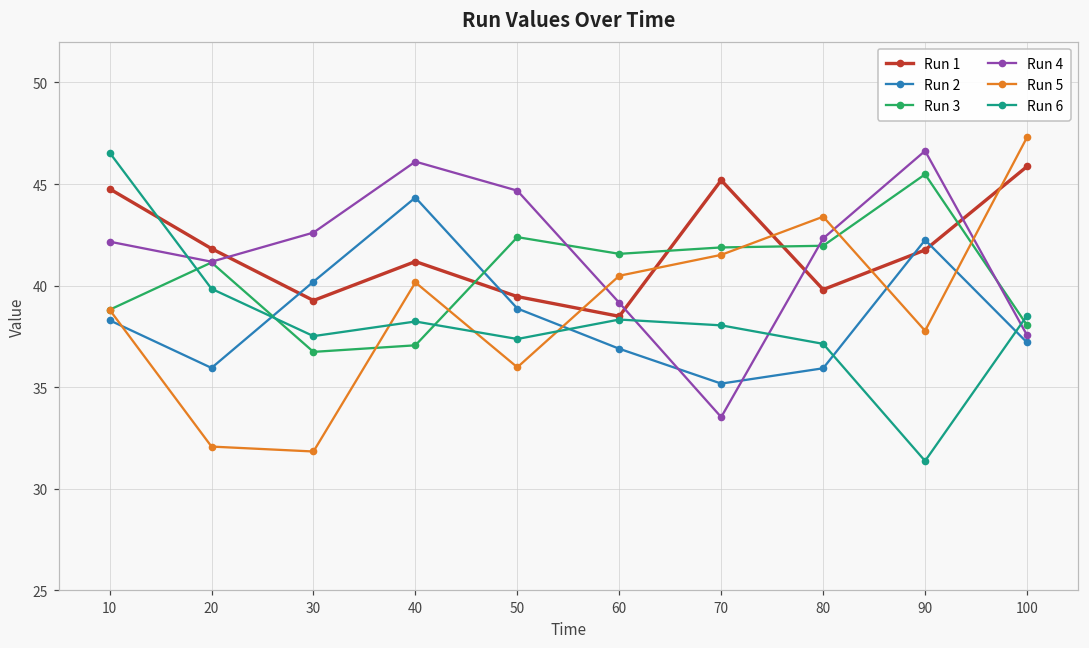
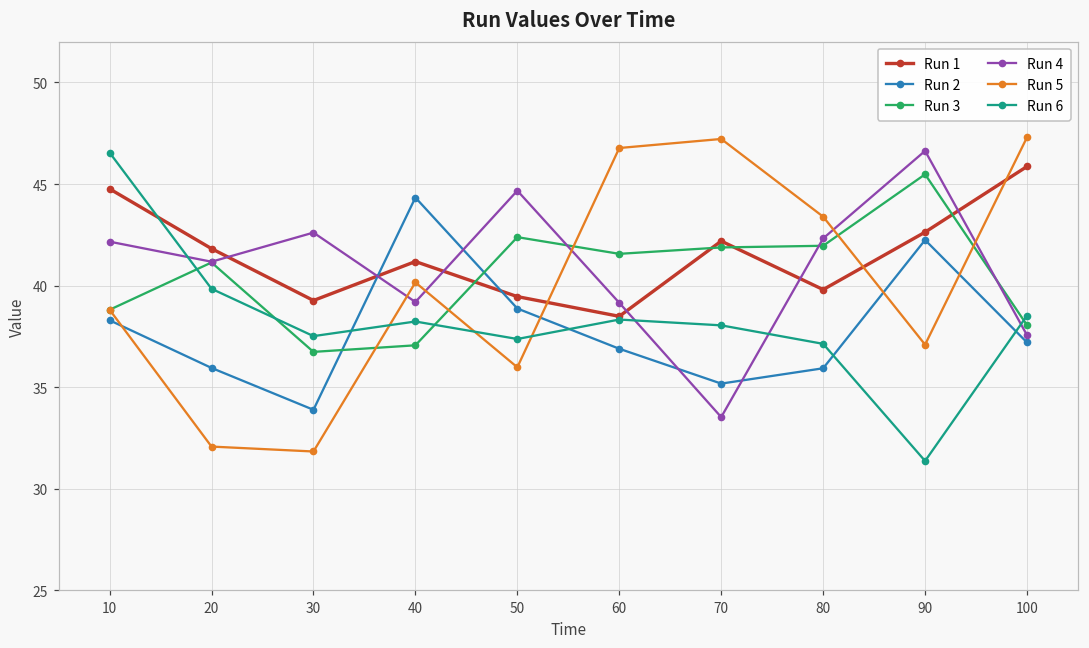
Run 2, 30: 40.2 -> 33.9
Run 4, 40: 46.1 -> 39.2
Run 5, 60: 40.5 -> 46.8
Run 1, 70: 45.2 -> 42.2
Run 5, 70: 41.5 -> 47.2
Run 1, 90: 41.8 -> 42.6
Run 5, 90: 37.8 -> 37.1
